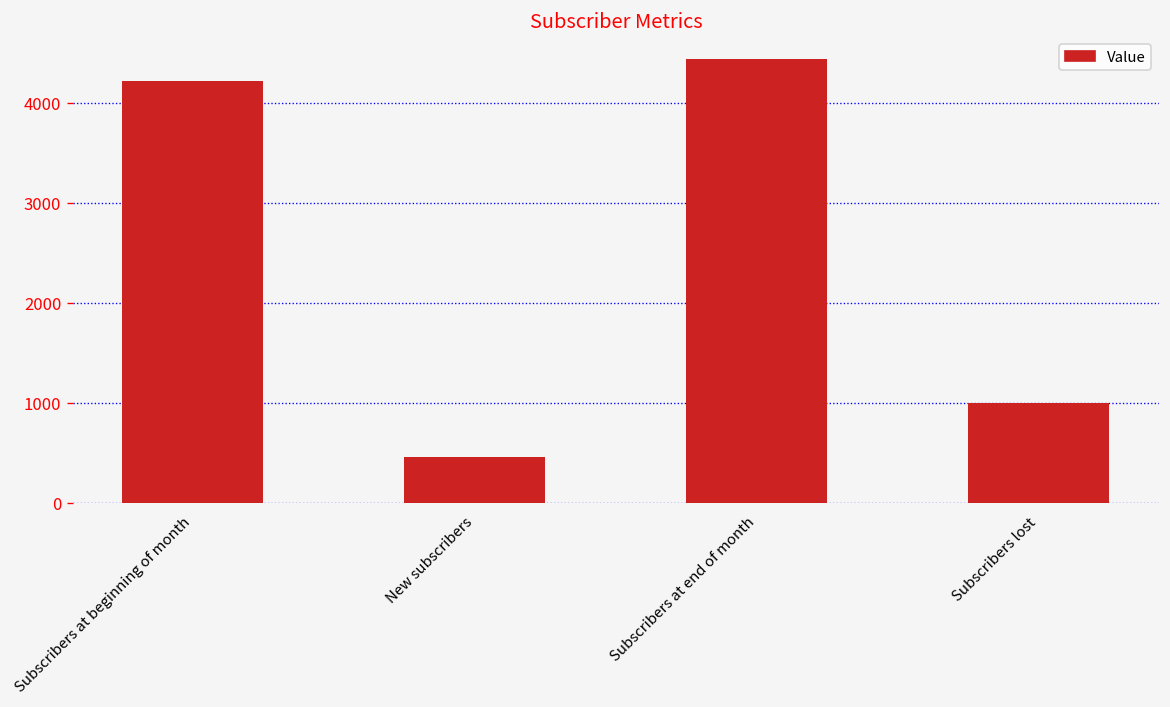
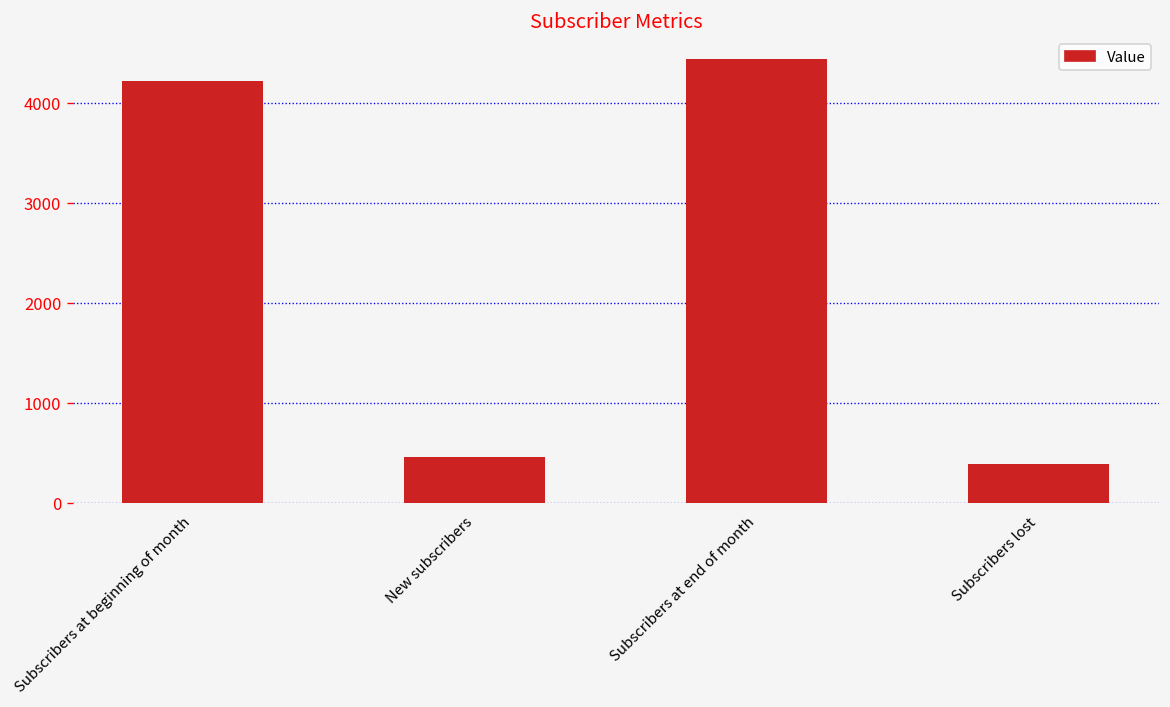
Subscribers lost: 1000 -> 400
